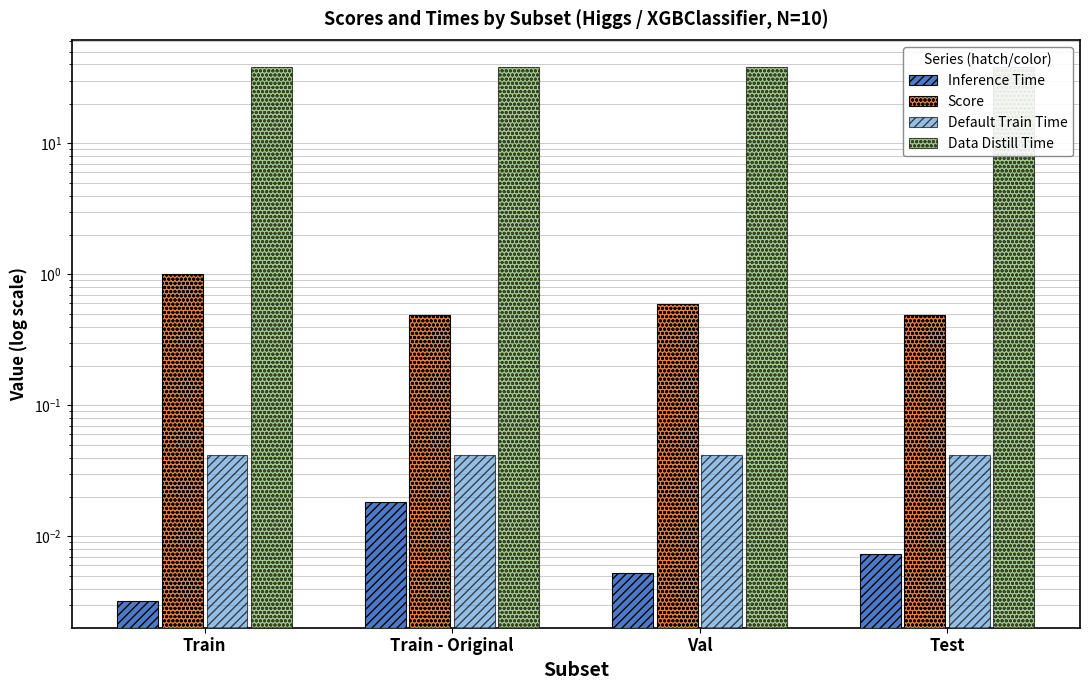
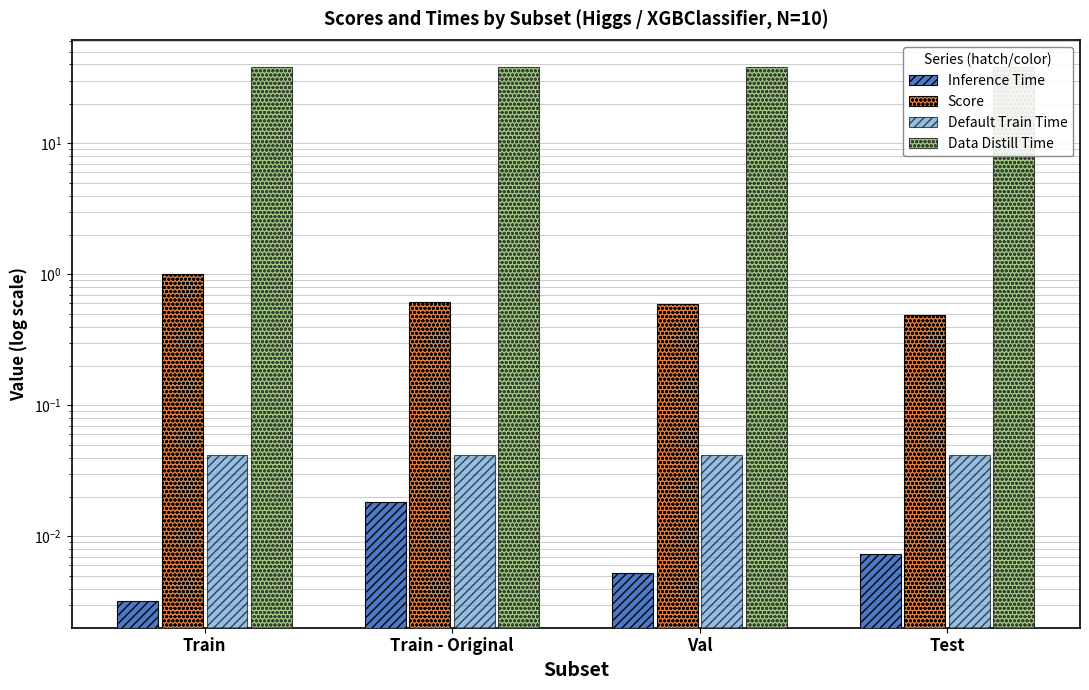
Score, Train - Original: 0.49 -> 0.6
